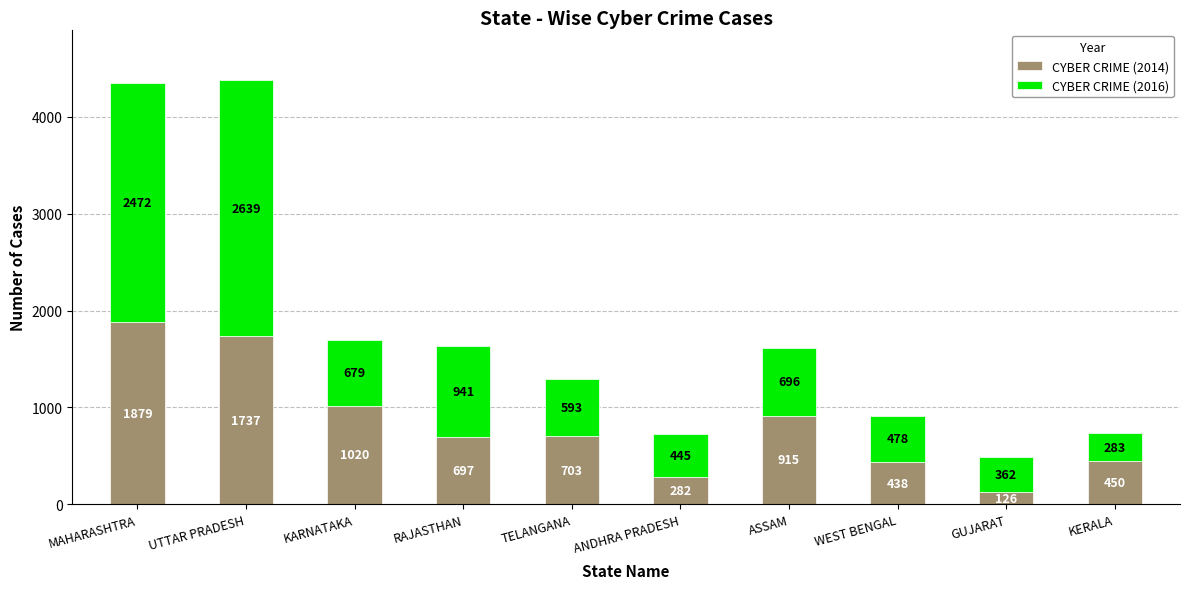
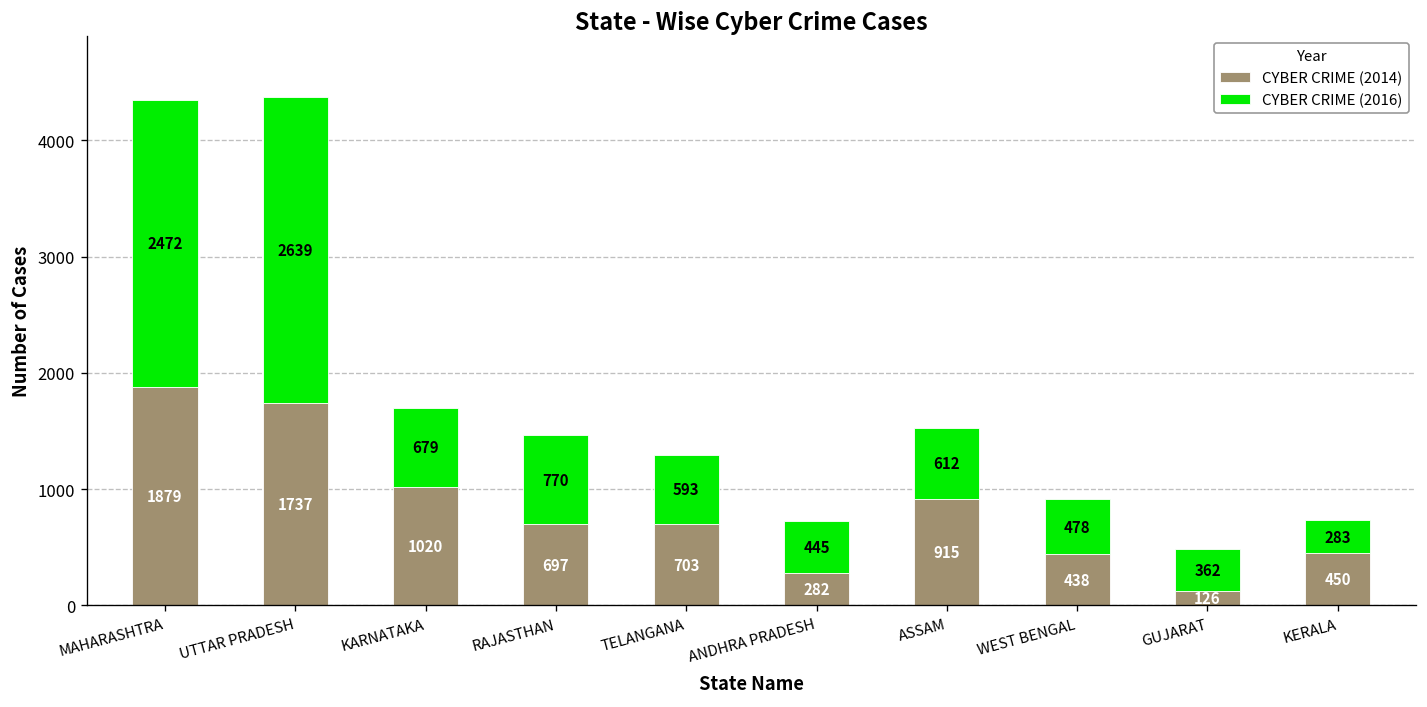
CYBER CRIME (2016), RAJASTHAN: 941 -> 770
CYBER CRIME (2016), ASSAM: 696 -> 612
